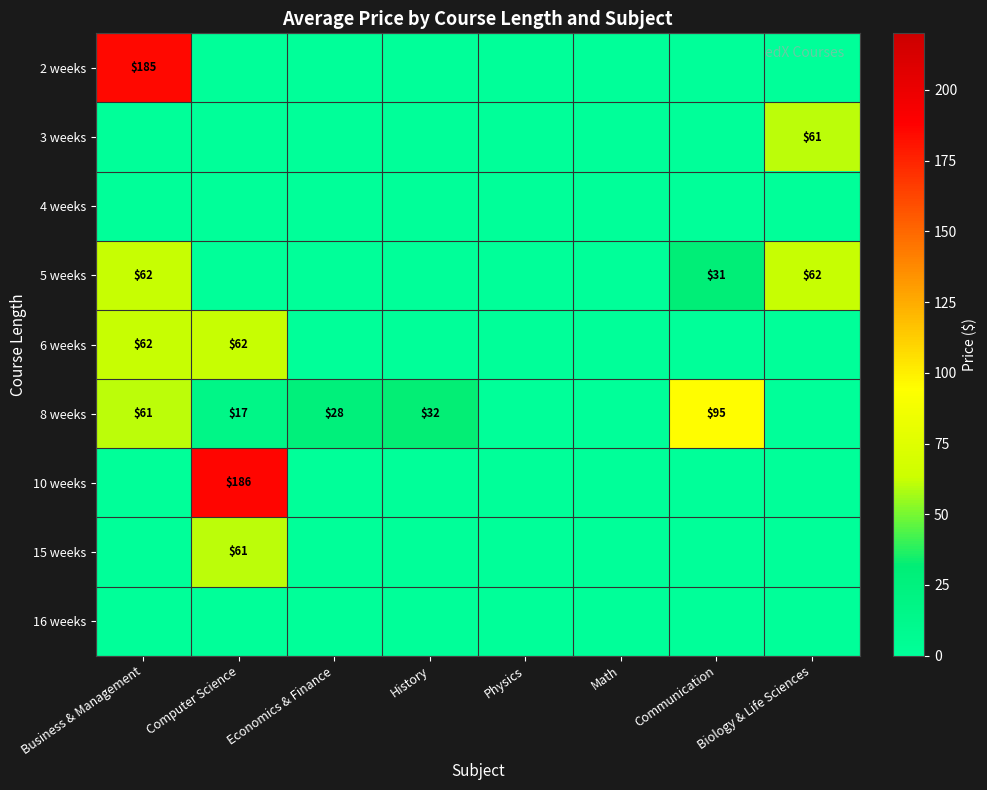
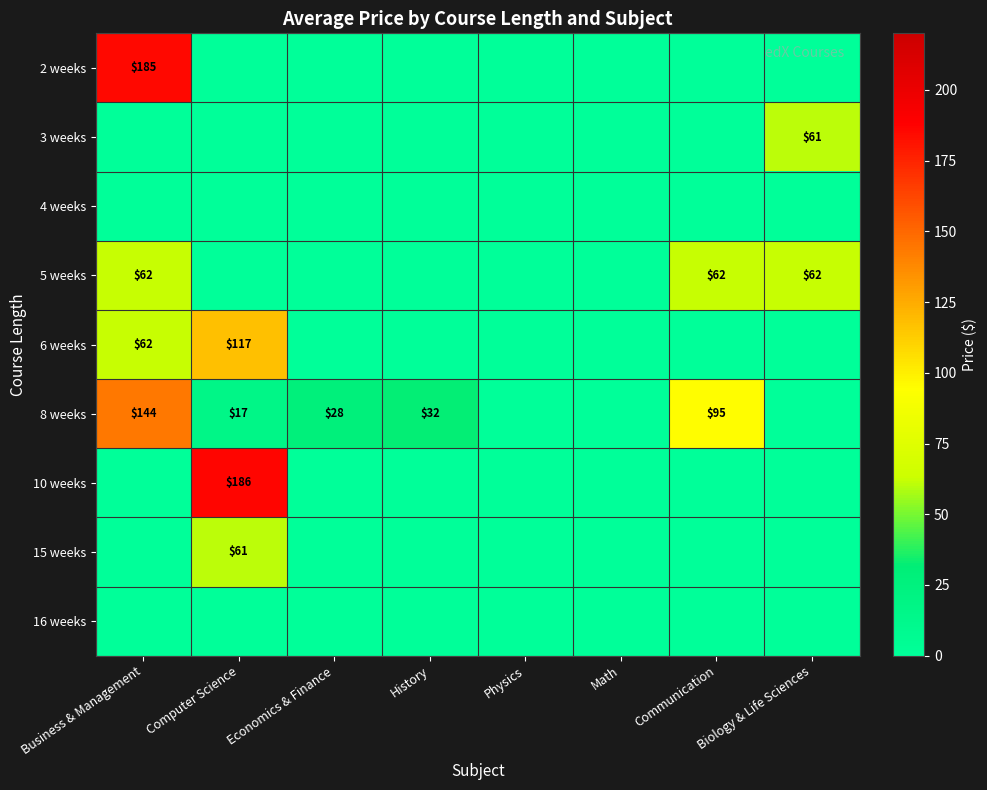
5 weeks, Communication: $31 -> $62
6 weeks, Computer Science: $62 -> $117
8 weeks, Business & Management: $61 -> $144
